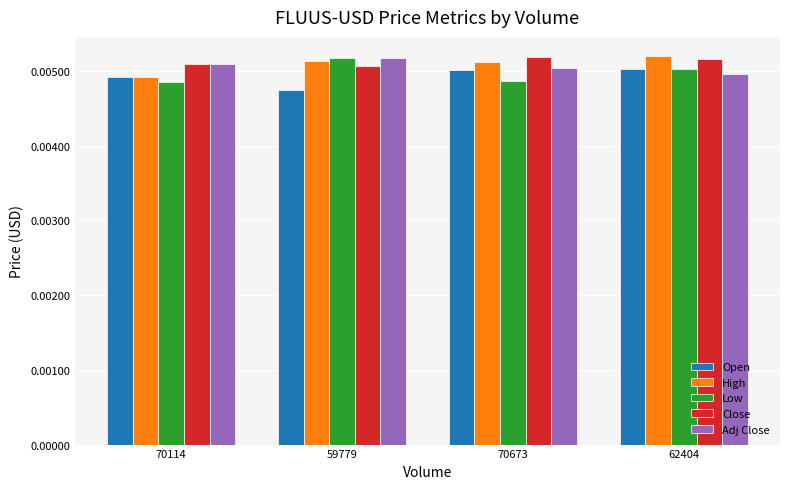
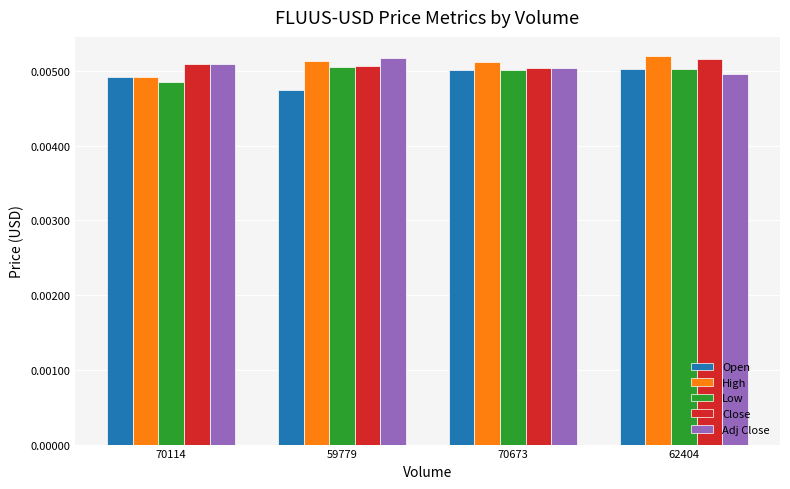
Low, 59779: 0.0052 -> 0.0050
Low, 70673: 0.0049 -> 0.0050
Close, 70673: 0.0052 -> 0.0050
